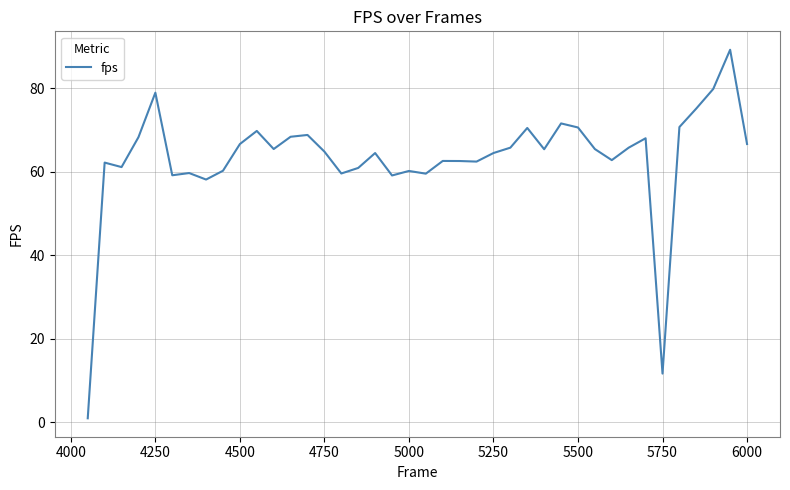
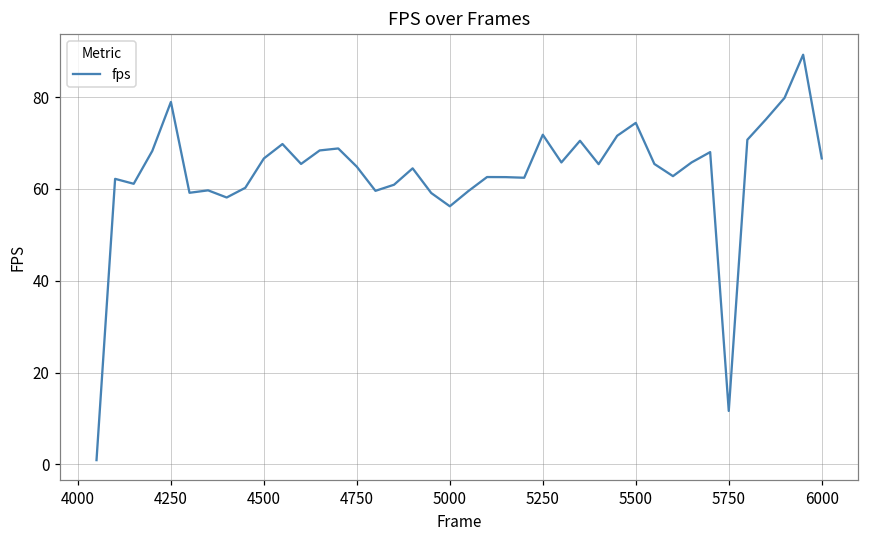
5000: 60 -> 56
5250: 64 -> 72
5500: 71 -> 74
